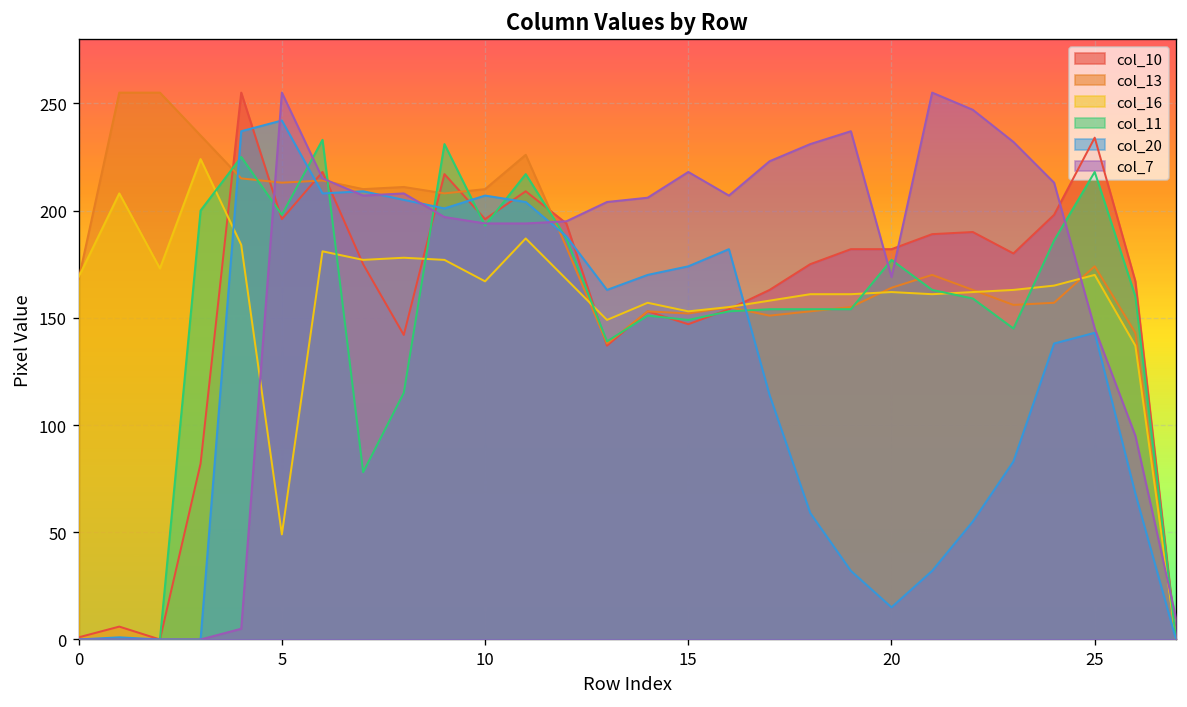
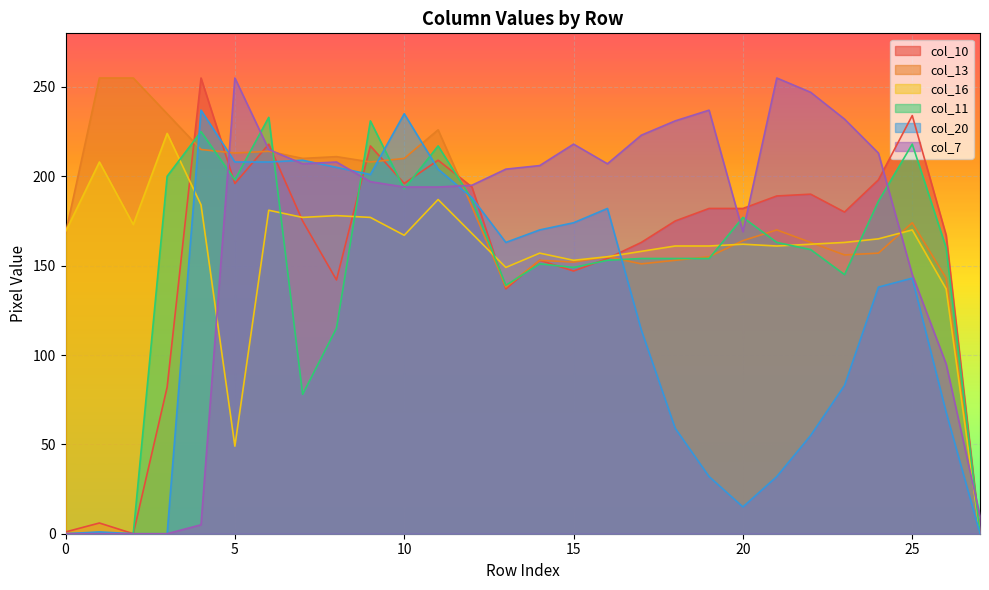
col_20, 5: 242 -> 208
col_20, 10: 207 -> 235
